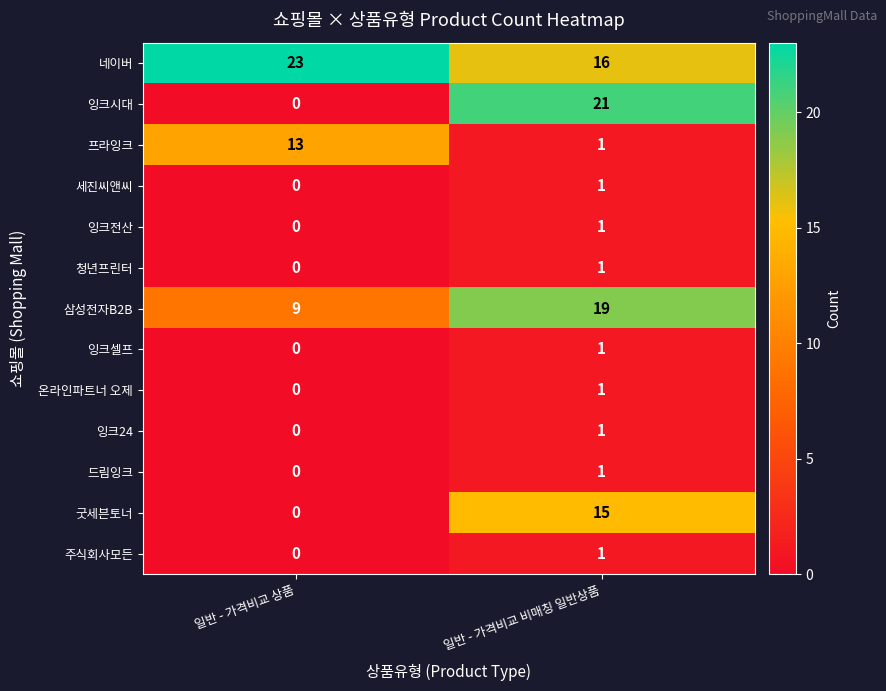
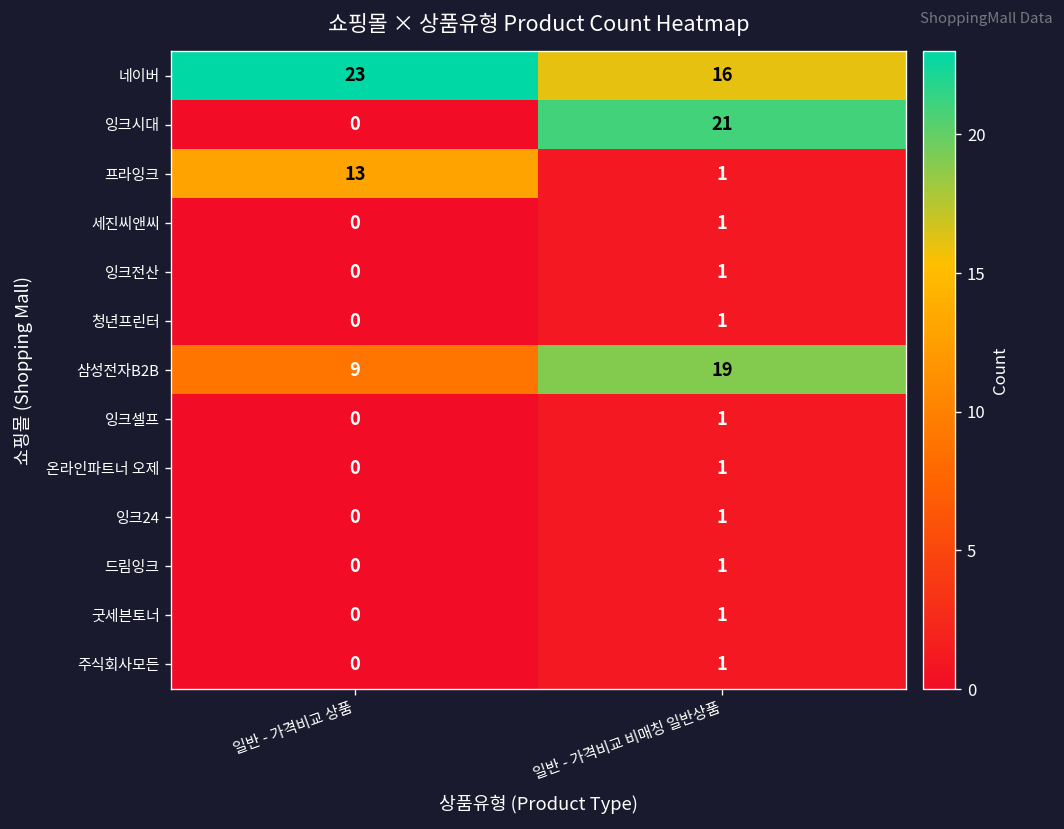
굿세븐토너, 일반 - 가격비교 비매칭 일반상품: 15 -> 1
